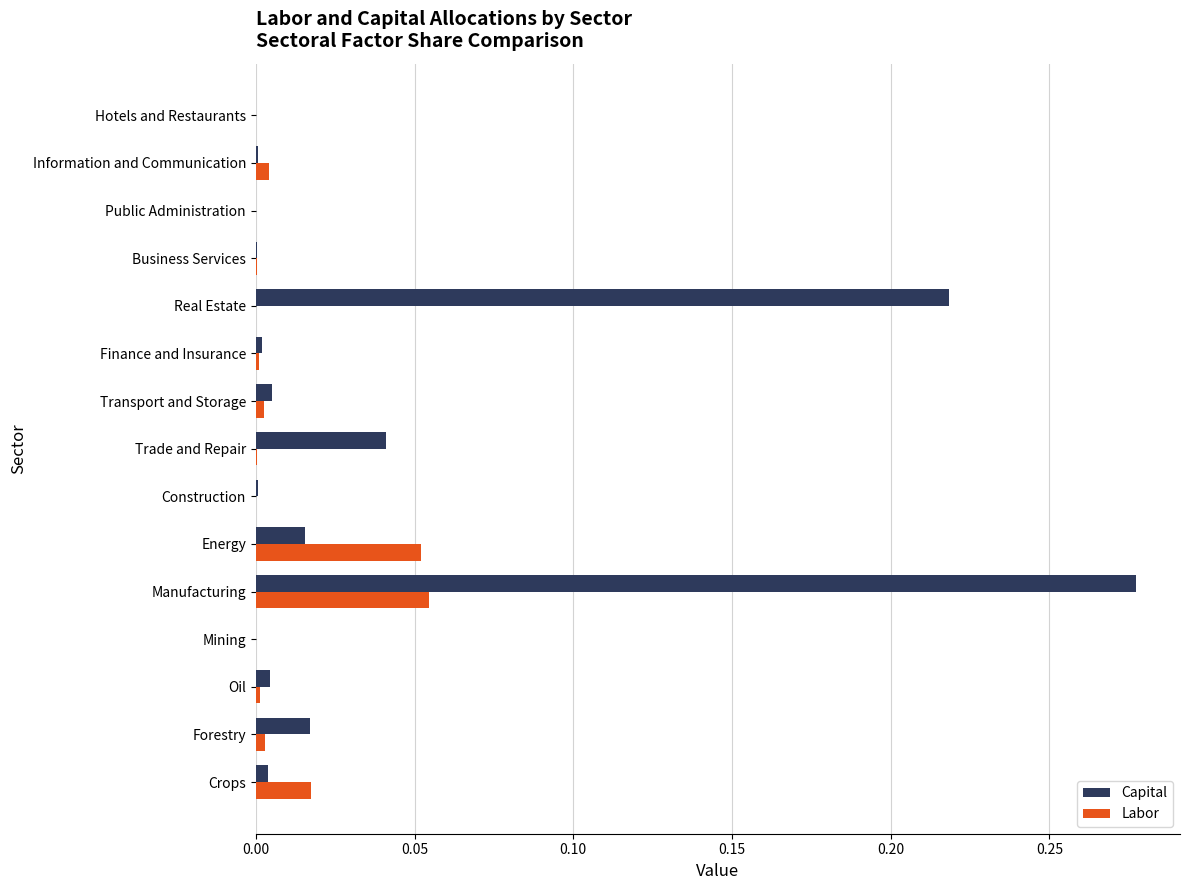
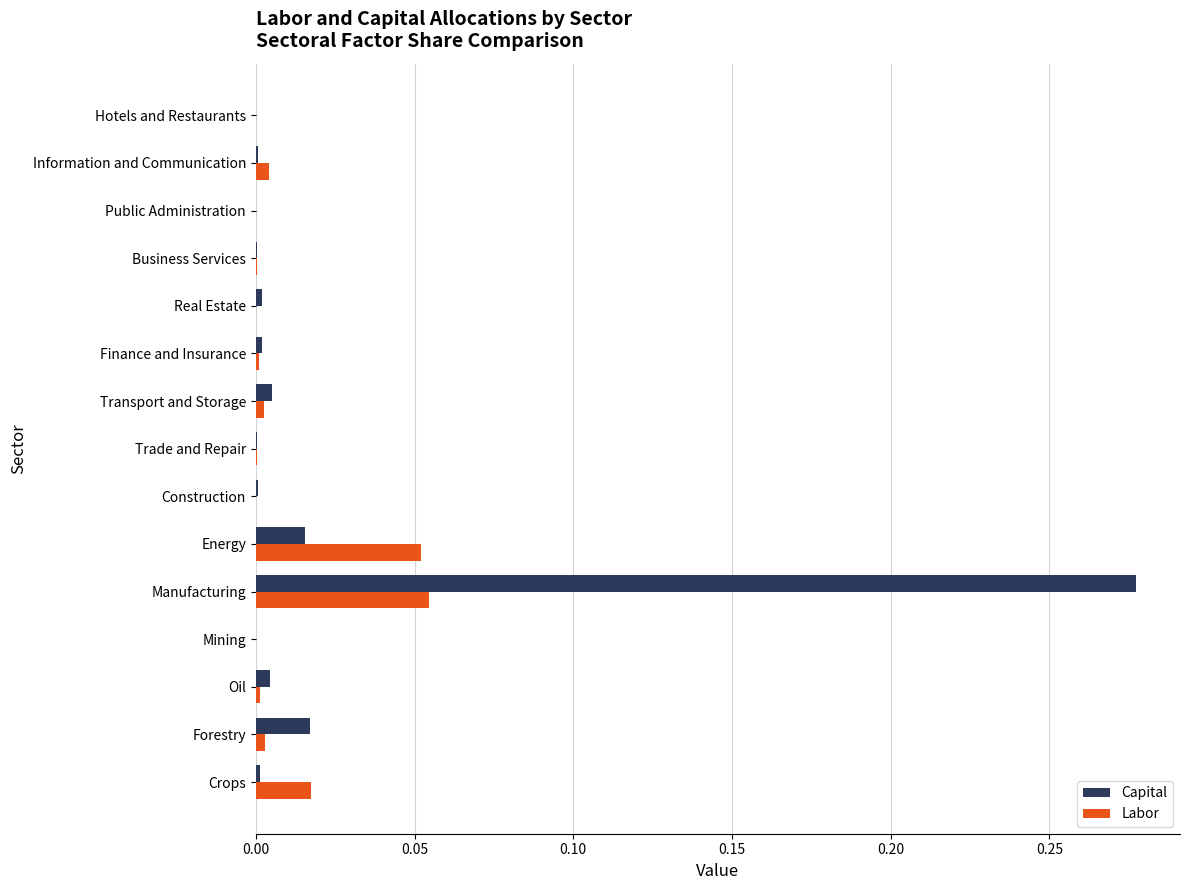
Capital, Real Estate: 0.218 -> 0.002
Capital, Trade and Repair: 0.041 -> 0.000
Capital, Crops: 0.004 -> 0.001
